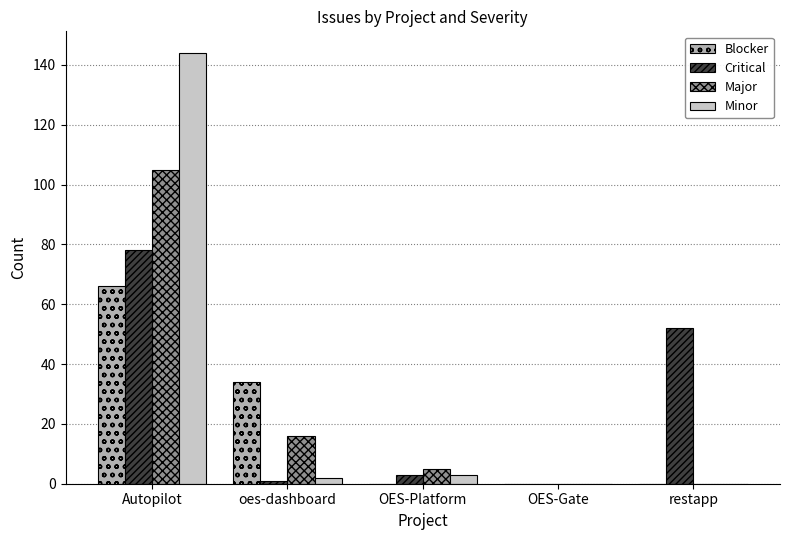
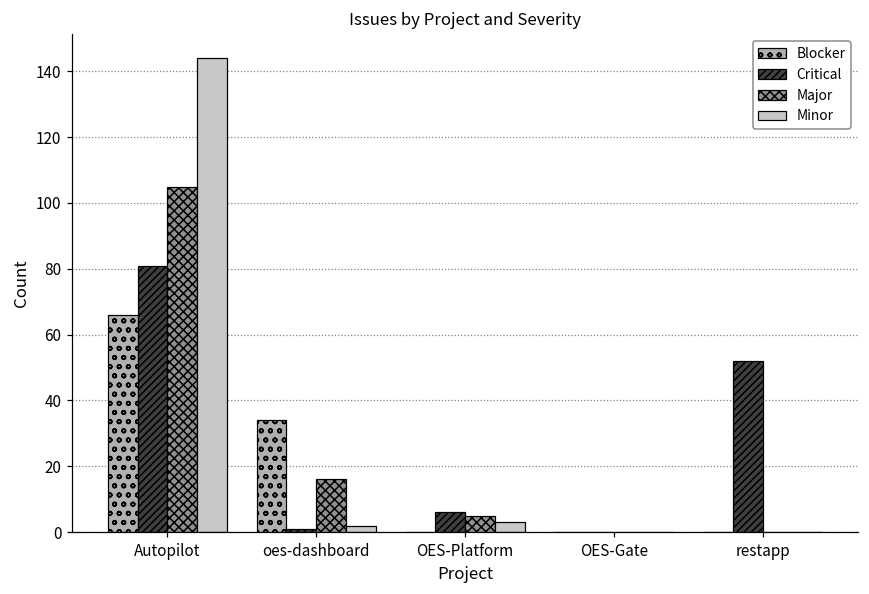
Critical, Autopilot: 78 -> 81
Critical, OES-Platform: 3 -> 6
